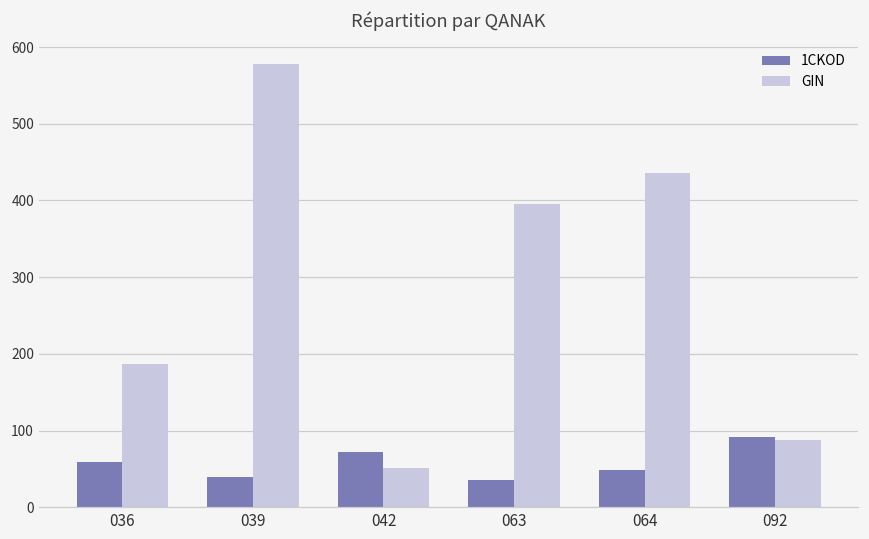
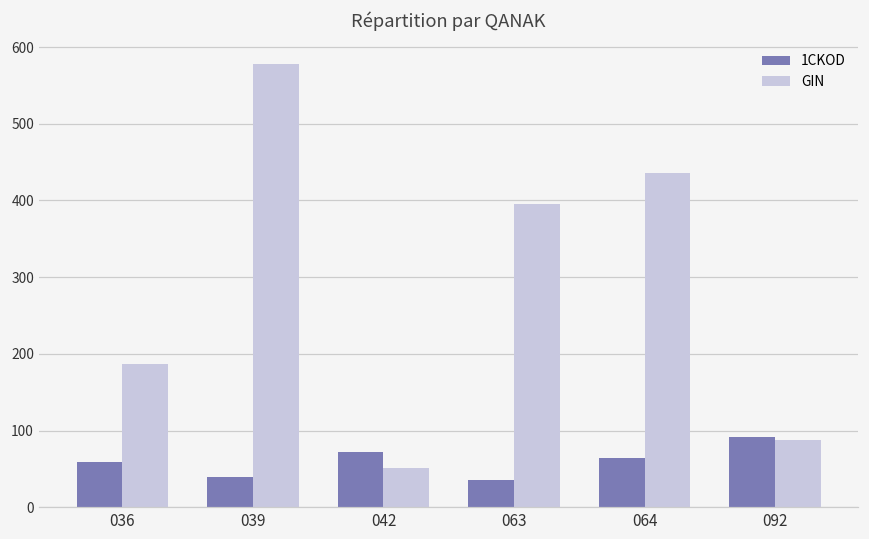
1CKOD, 064: 50 -> 60
